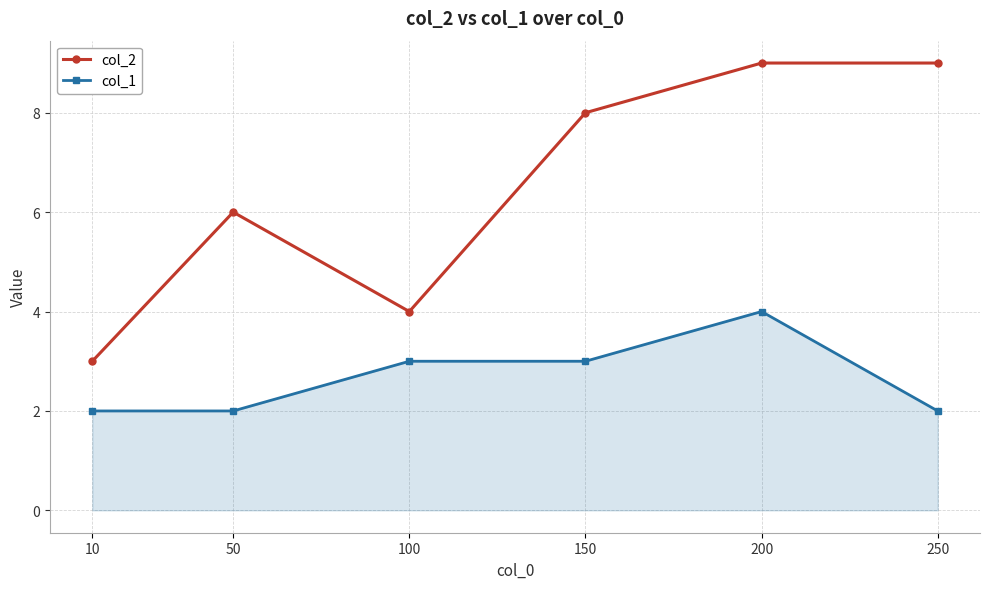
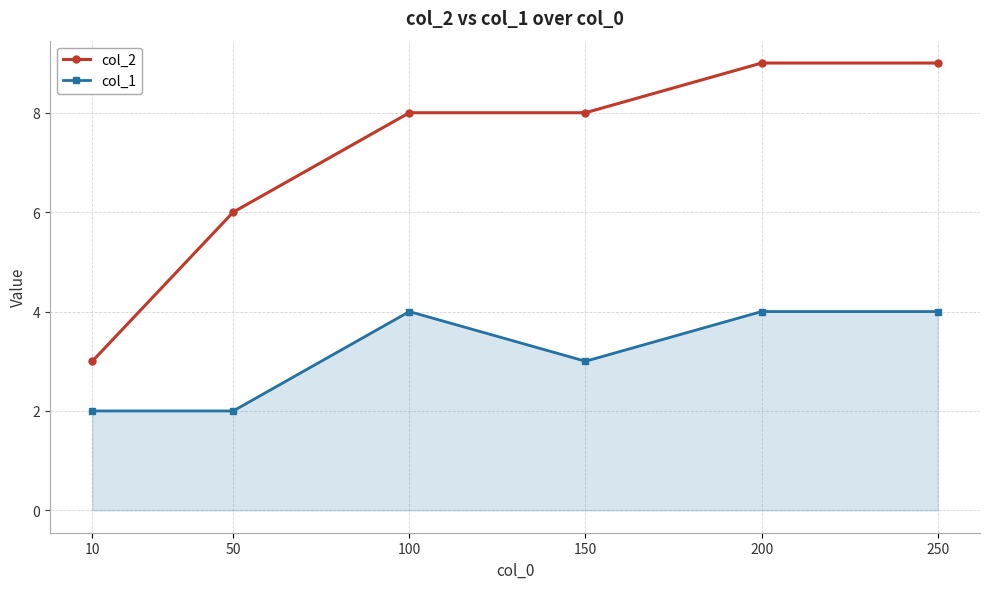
col_2, 100: 4 -> 8
col_1, 100: 3 -> 4
col_1, 250: 2 -> 4
